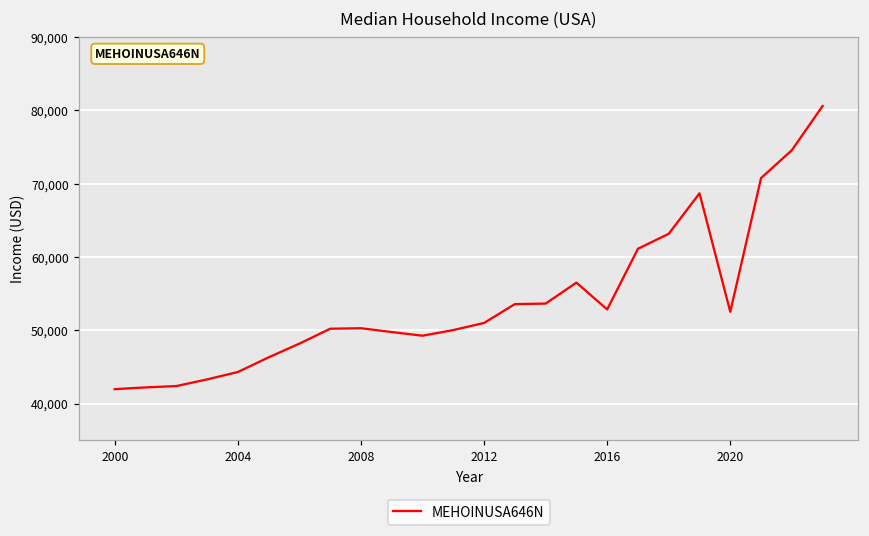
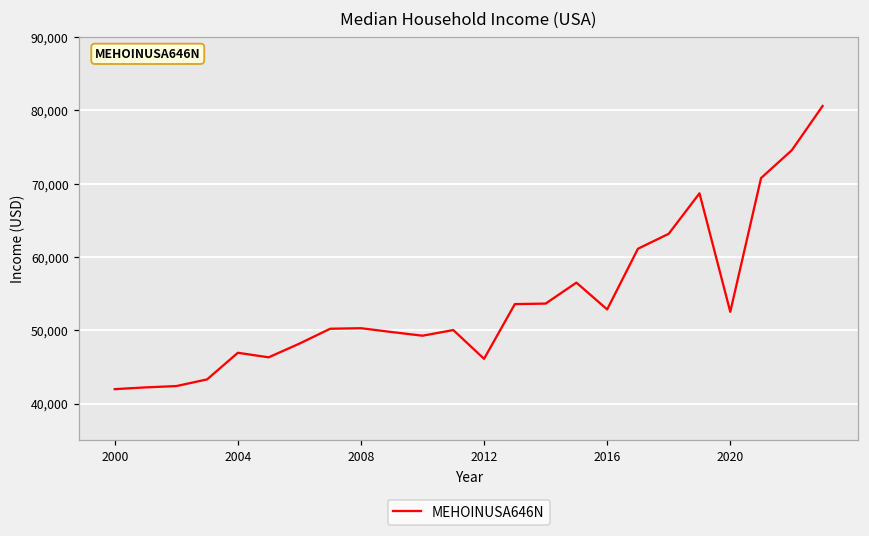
2004: 44,000 -> 47,000
2012: 51,000 -> 46,000
